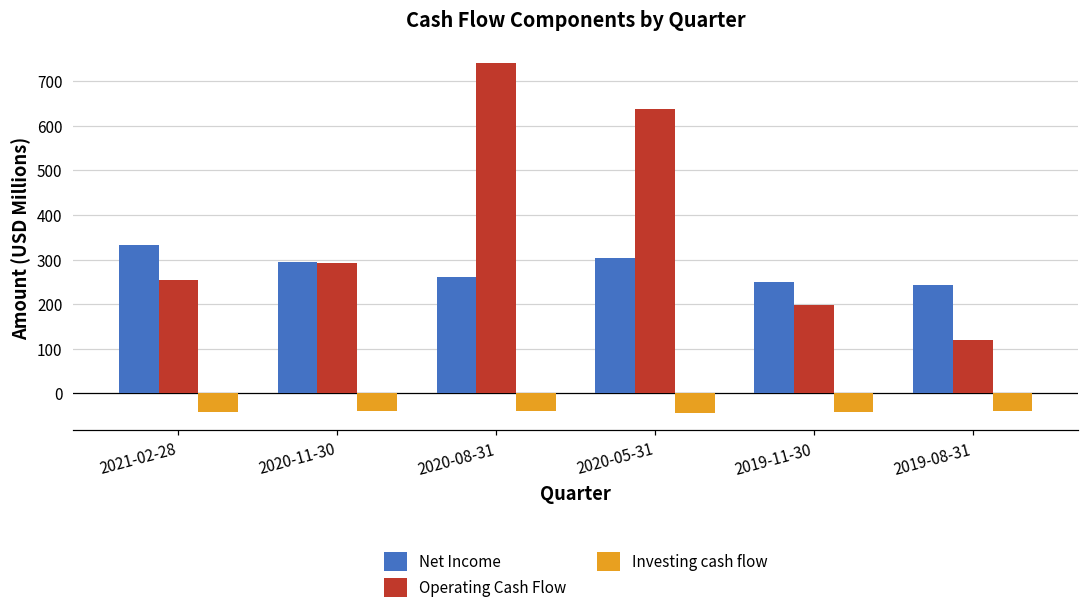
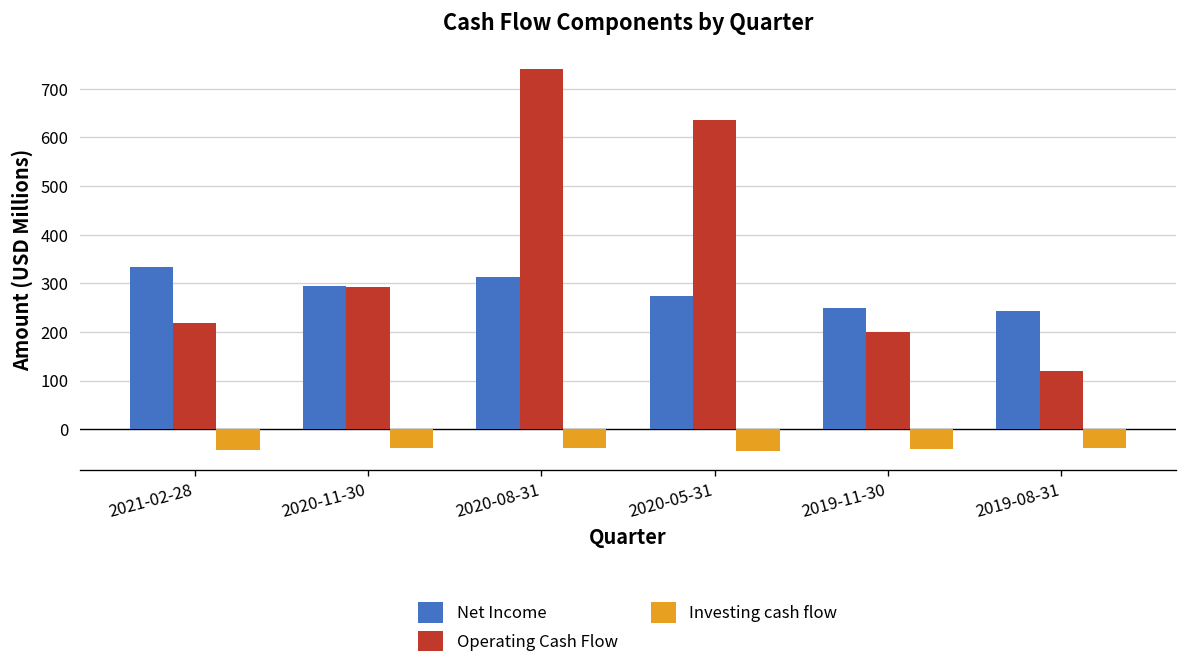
Operating Cash Flow, 2021-02-28: 250 -> 220
Net Income, 2020-08-31: 260 -> 310
Net Income, 2020-05-31: 300 -> 270
